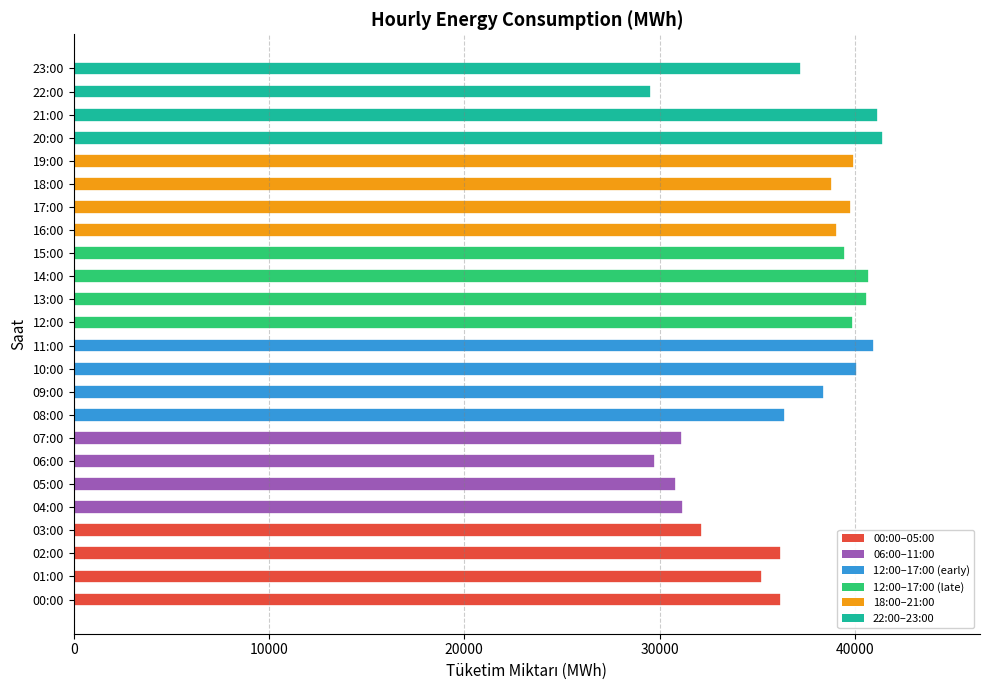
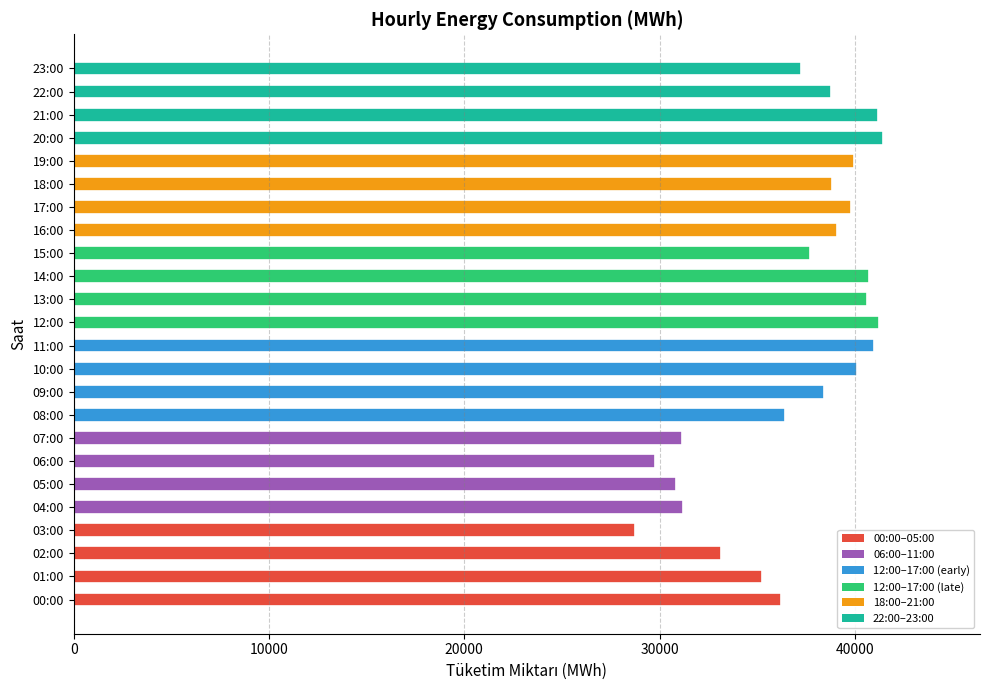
22:00: 29600 -> 38800
15:00: 39500 -> 37700
12:00: 39900 -> 41200
03:00: 32200 -> 28700
02:00: 36200 -> 33100
